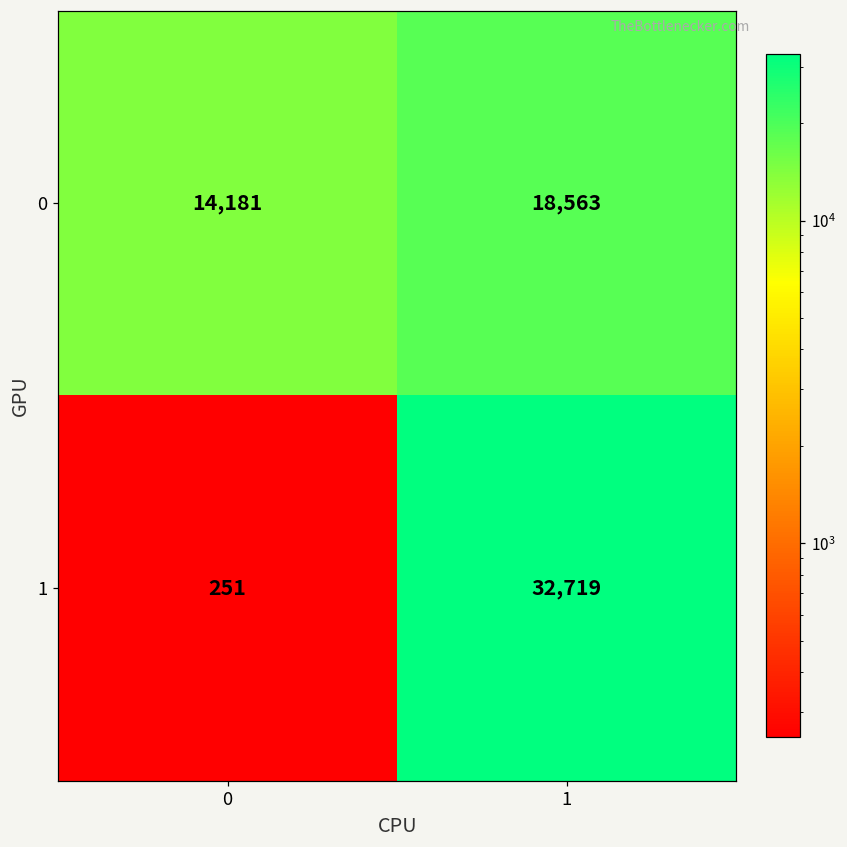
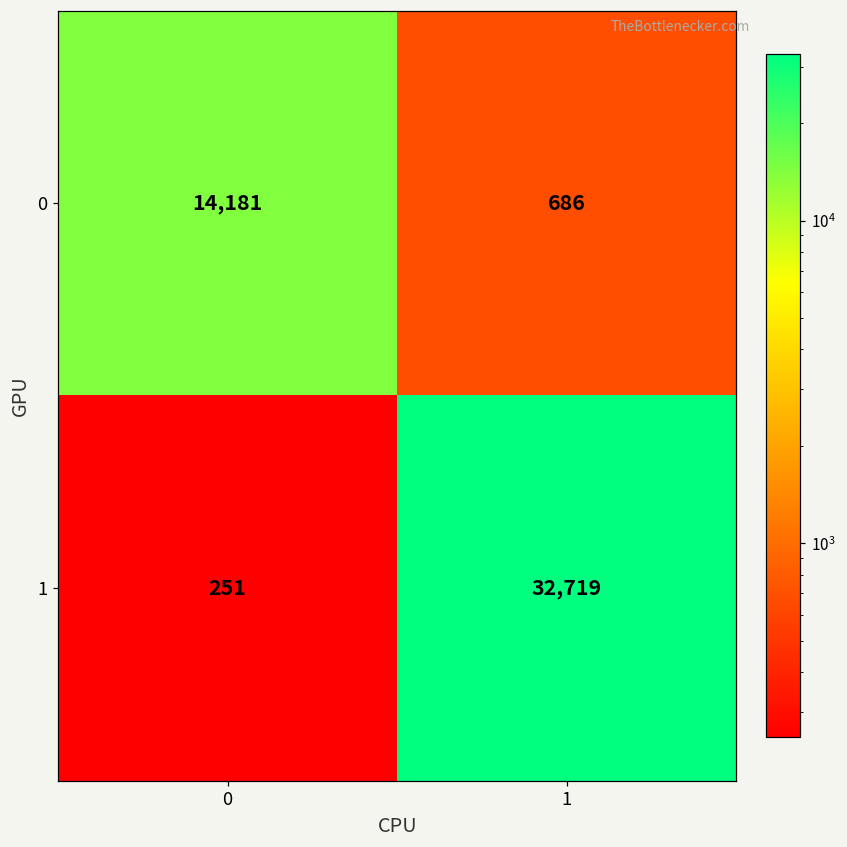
0, 1: 18,563 -> 686
